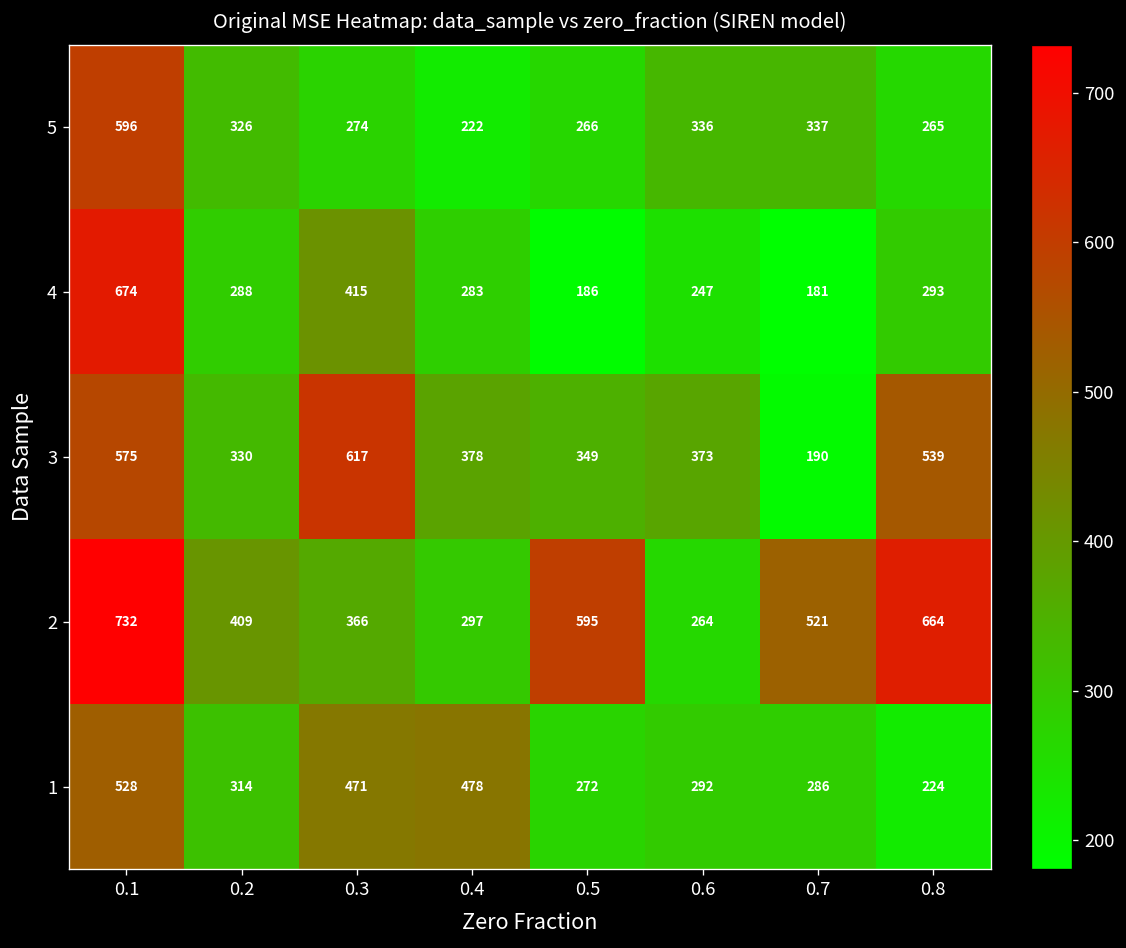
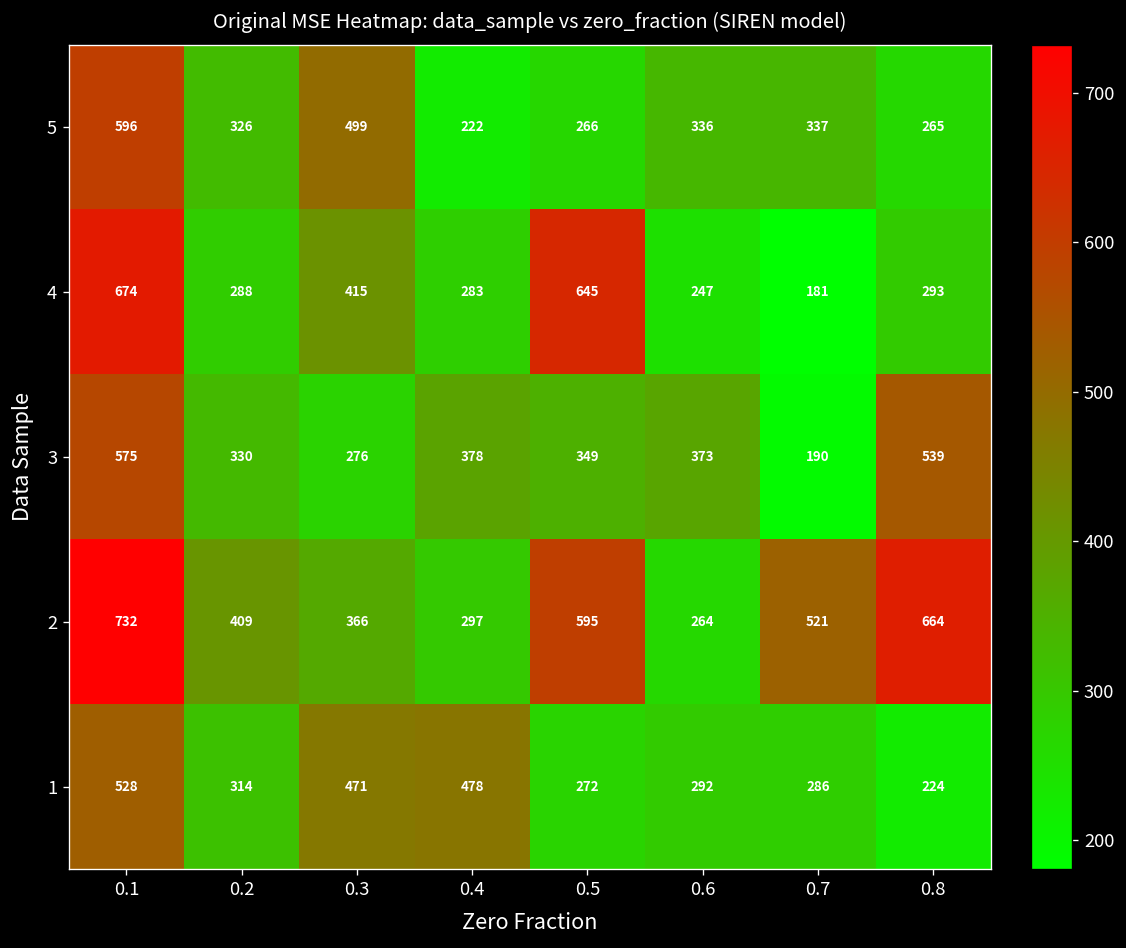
5, 0.3: 274 -> 499
4, 0.5: 186 -> 645
3, 0.3: 617 -> 276
